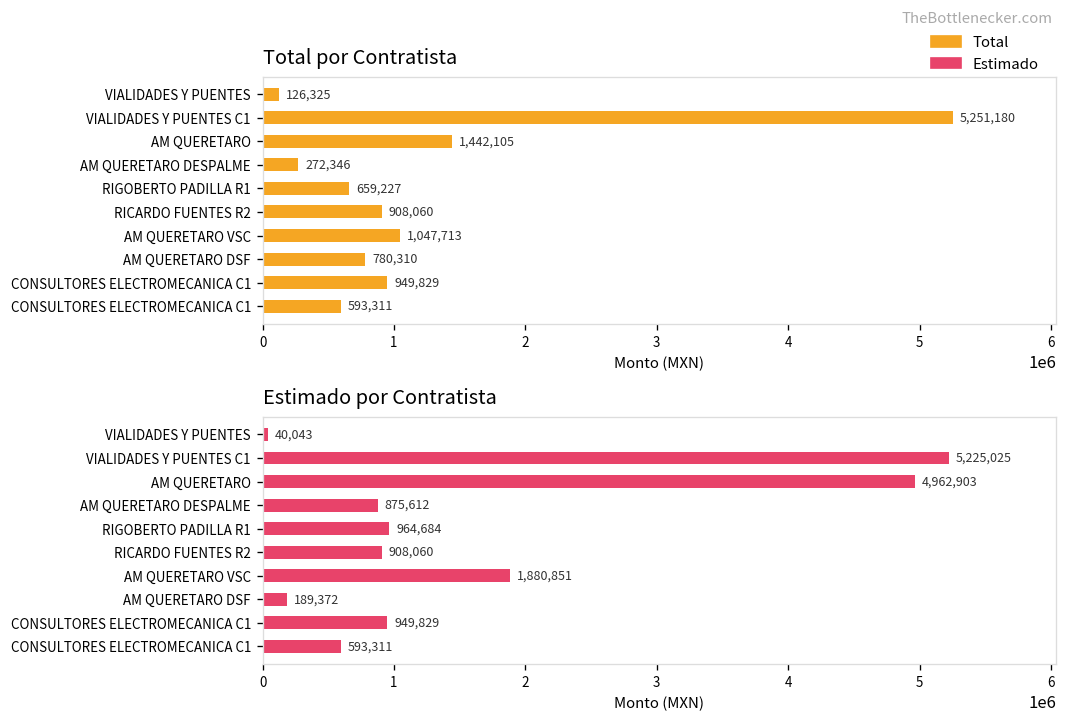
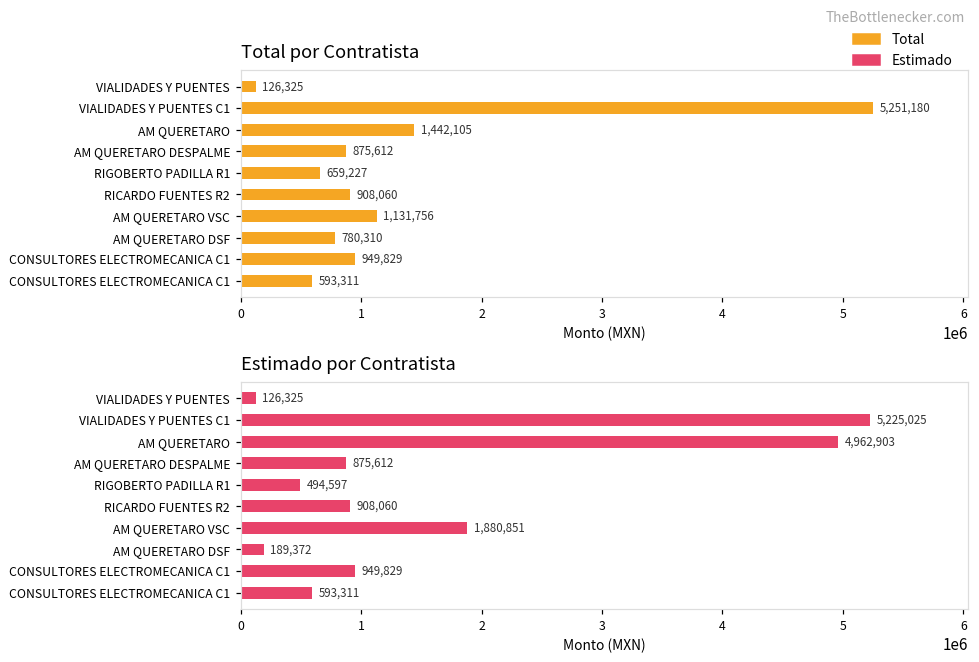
Total por Contratista, AM QUERETARO DESPALME: 272,346 -> 875,612
Total por Contratista, AM QUERETARO VSC: 1,047,713 -> 1,131,756
Estimado por Contratista, VIALIDADES Y PUENTES: 40,043 -> 126,325
Estimado por Contratista, RIGOBERTO PADILLA R1: 964,684 -> 494,597
